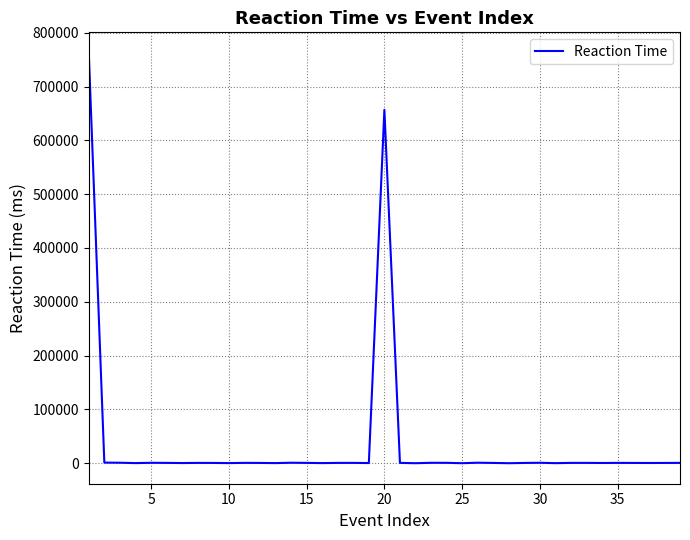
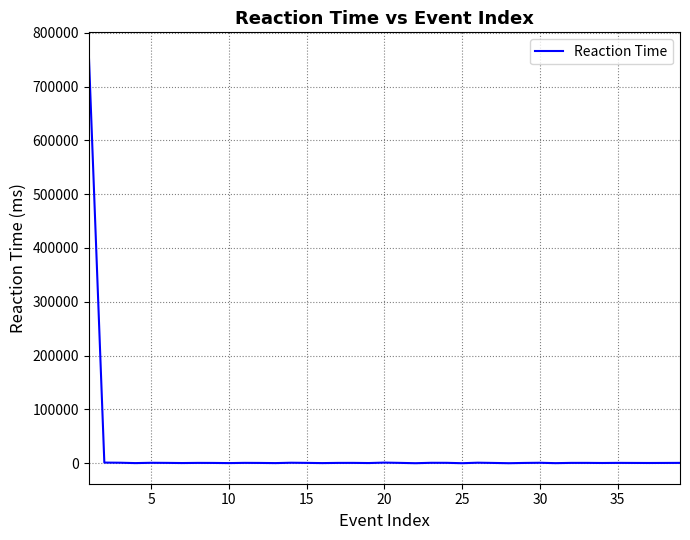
20: 660000 -> 0
